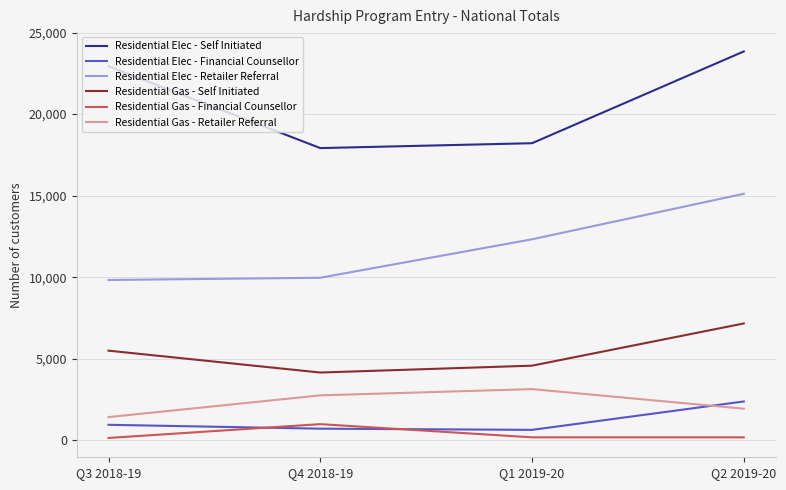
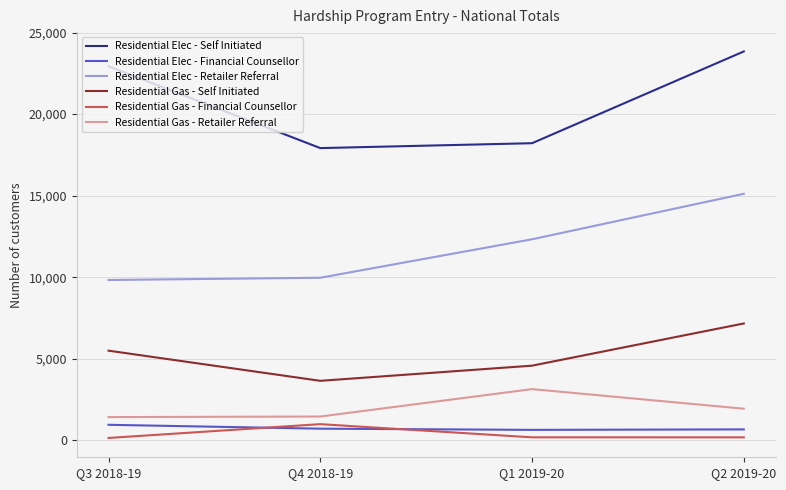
Residential Gas - Self Initiated, Q4 2018-19: 4,200 -> 3,600
Residential Gas - Retailer Referral, Q4 2018-19: 2,800 -> 1,500
Residential Elec - Financial Counsellor, Q2 2019-20: 2,400 -> 700
